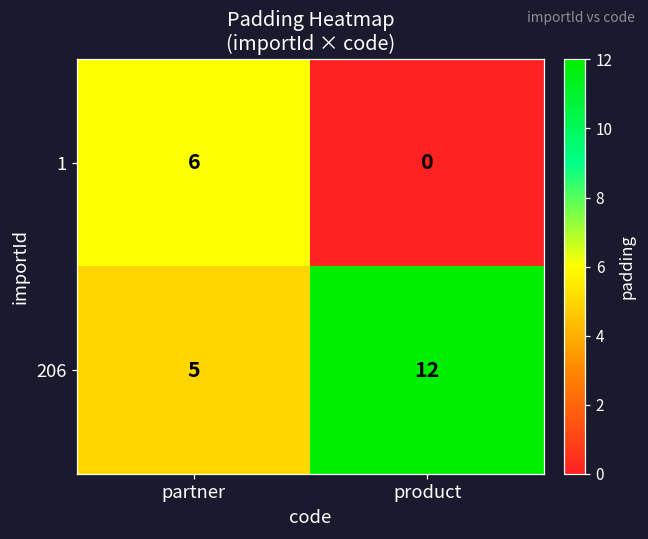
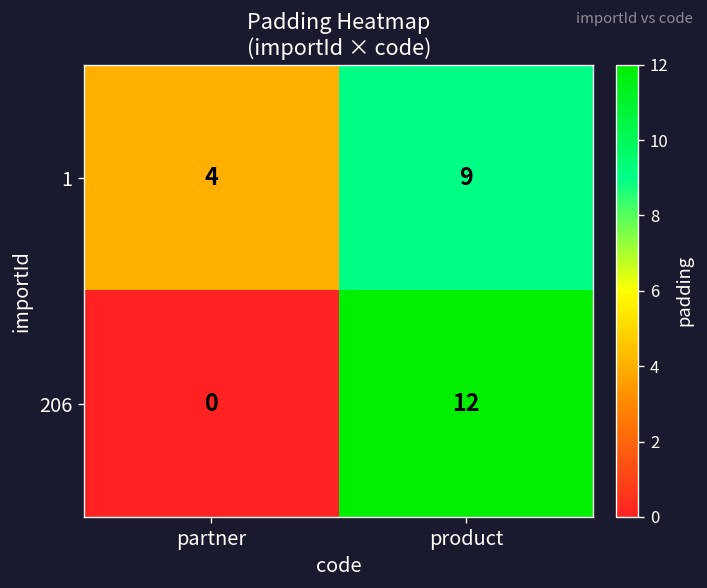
1, partner: 6 -> 4
1, product: 0 -> 9
206, partner: 5 -> 0
